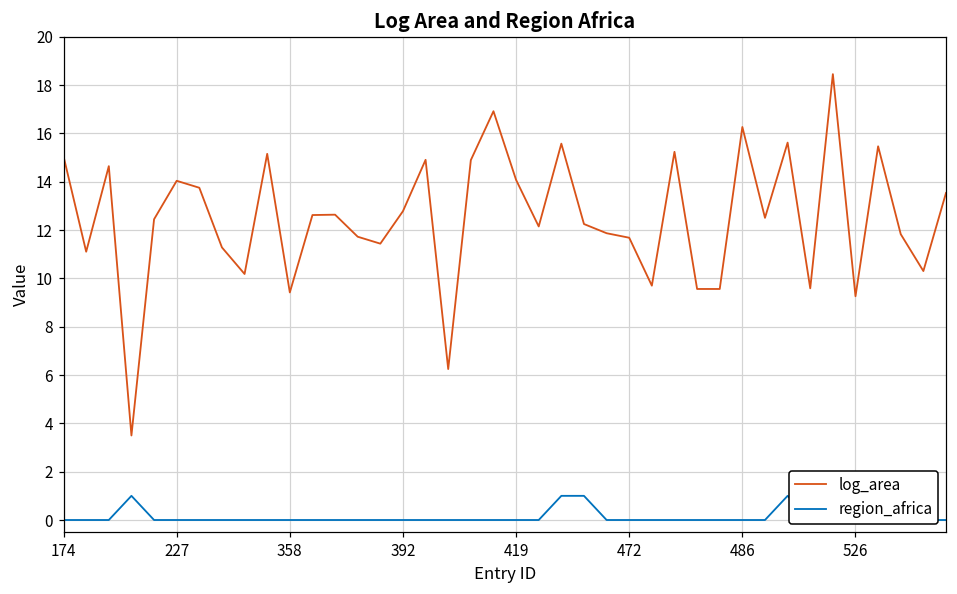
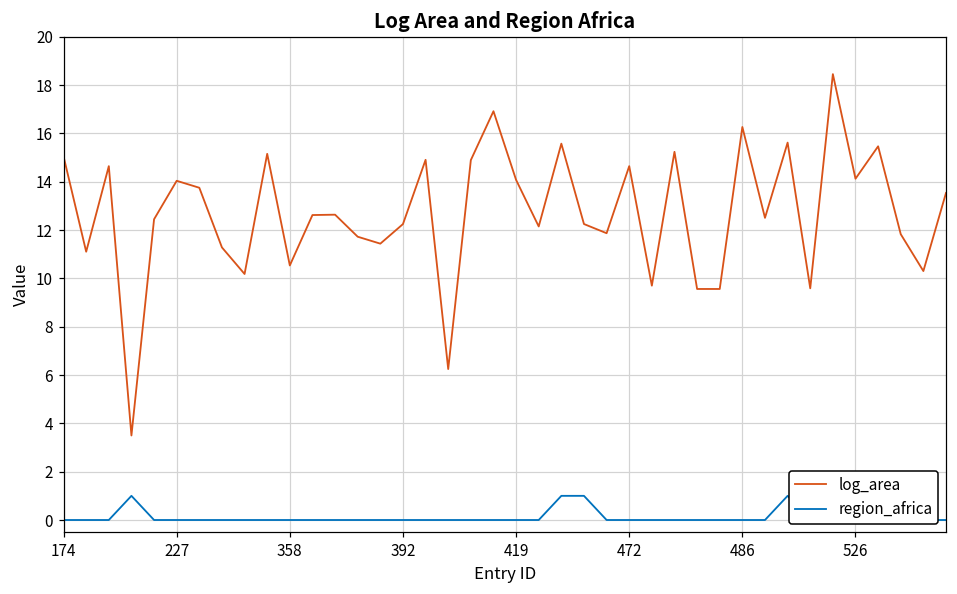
log_area, 358: 9.4 -> 10.5
log_area, 392: 12.8 -> 12.2
log_area, 472: 11.7 -> 14.6
log_area, 526: 9.3 -> 14.1
